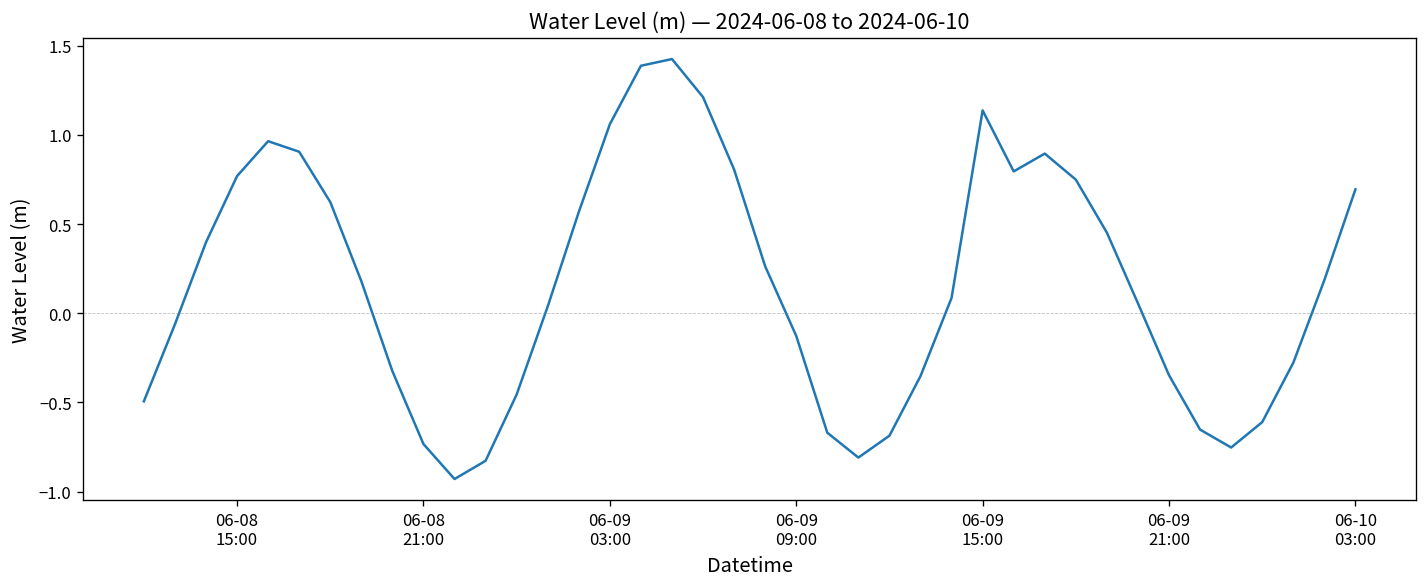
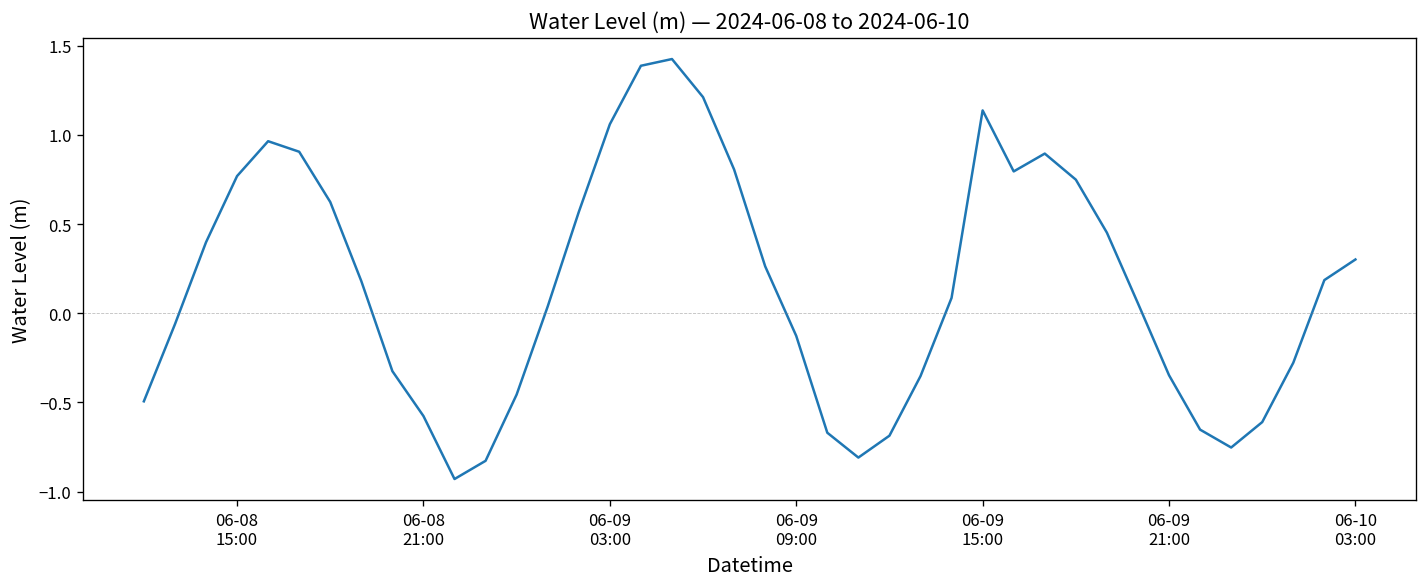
06-08 21:00: -0.73 -> -0.58
06-10 03:00: 0.69 -> 0.30
